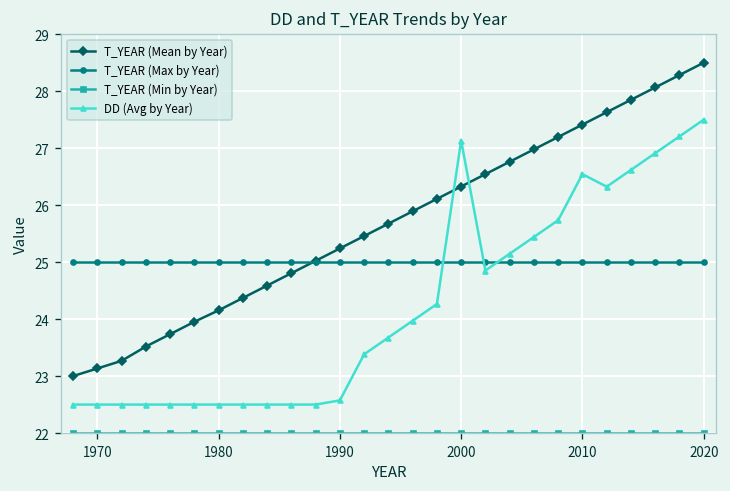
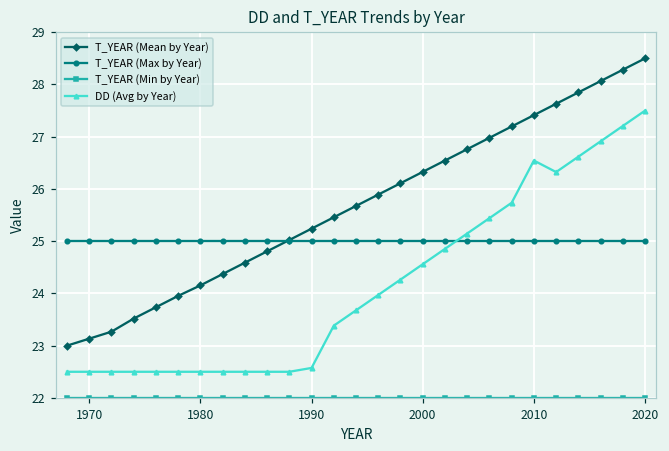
DD (Avg by Year), 2000: 27.1 -> 24.6
